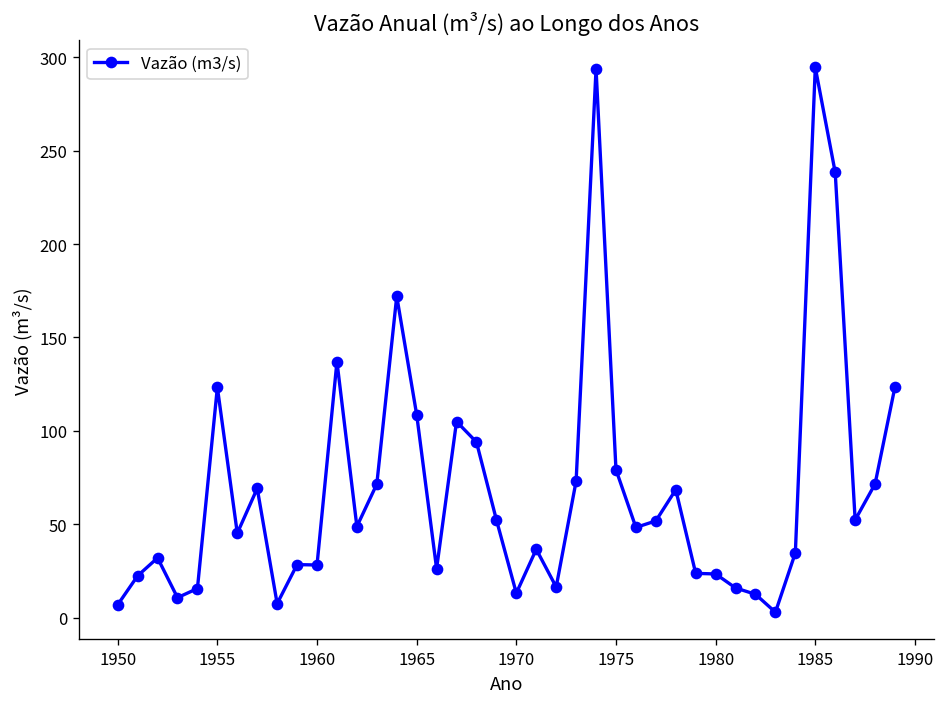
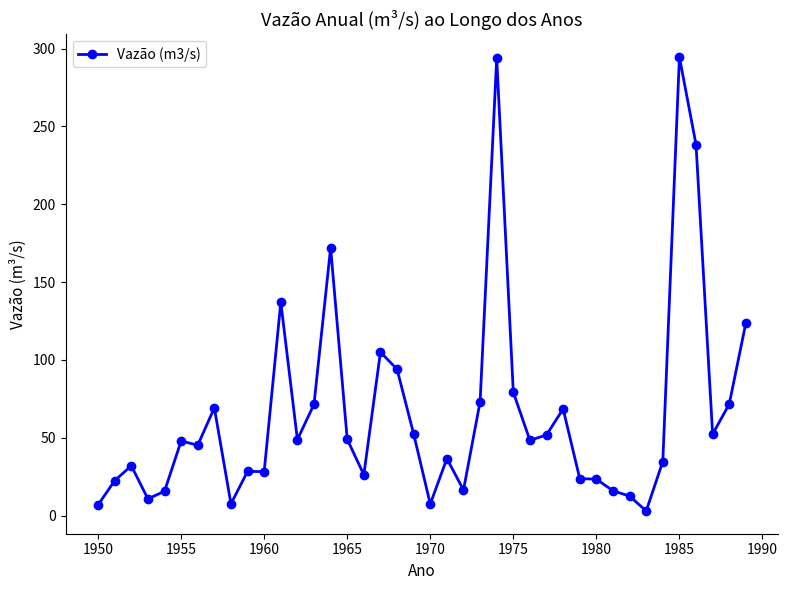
1955: 123 -> 48
1965: 109 -> 49
1970: 13 -> 7
